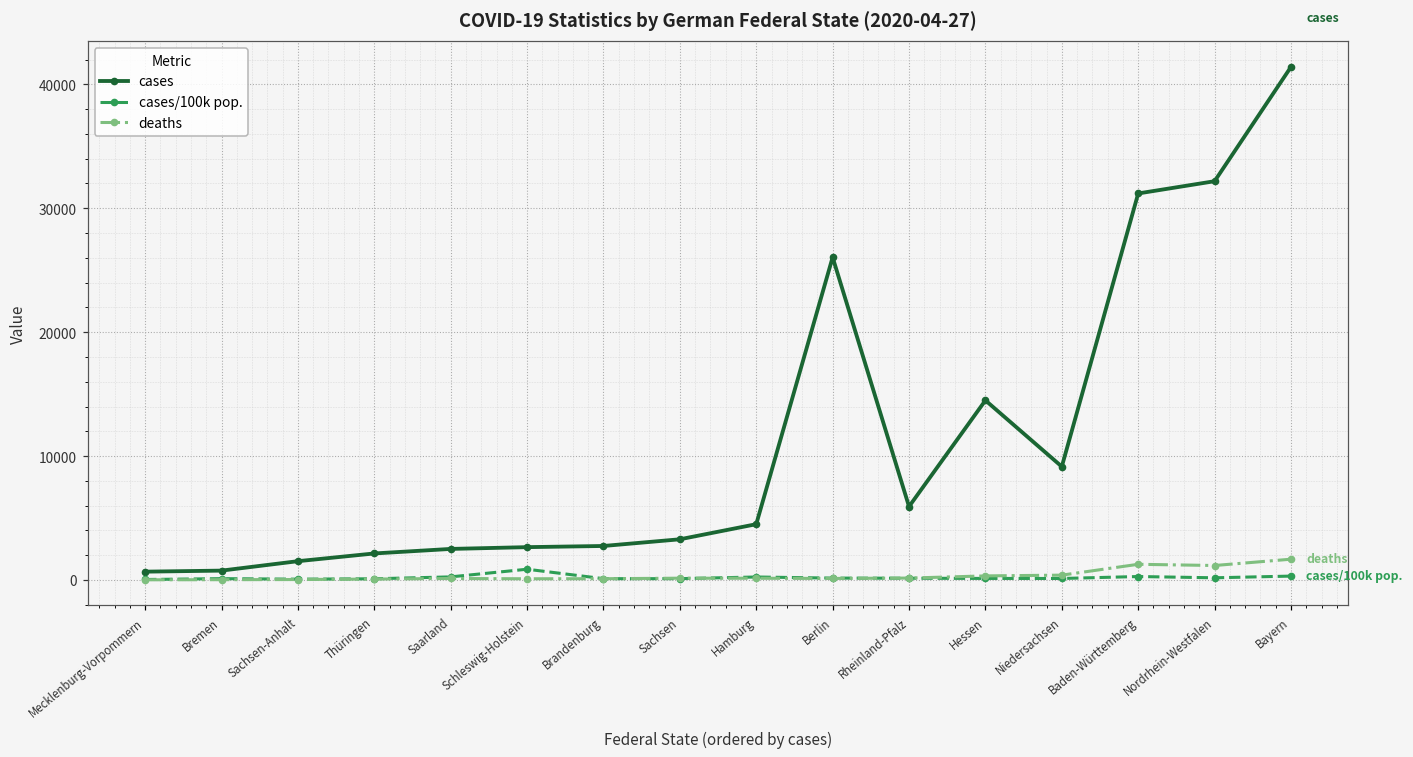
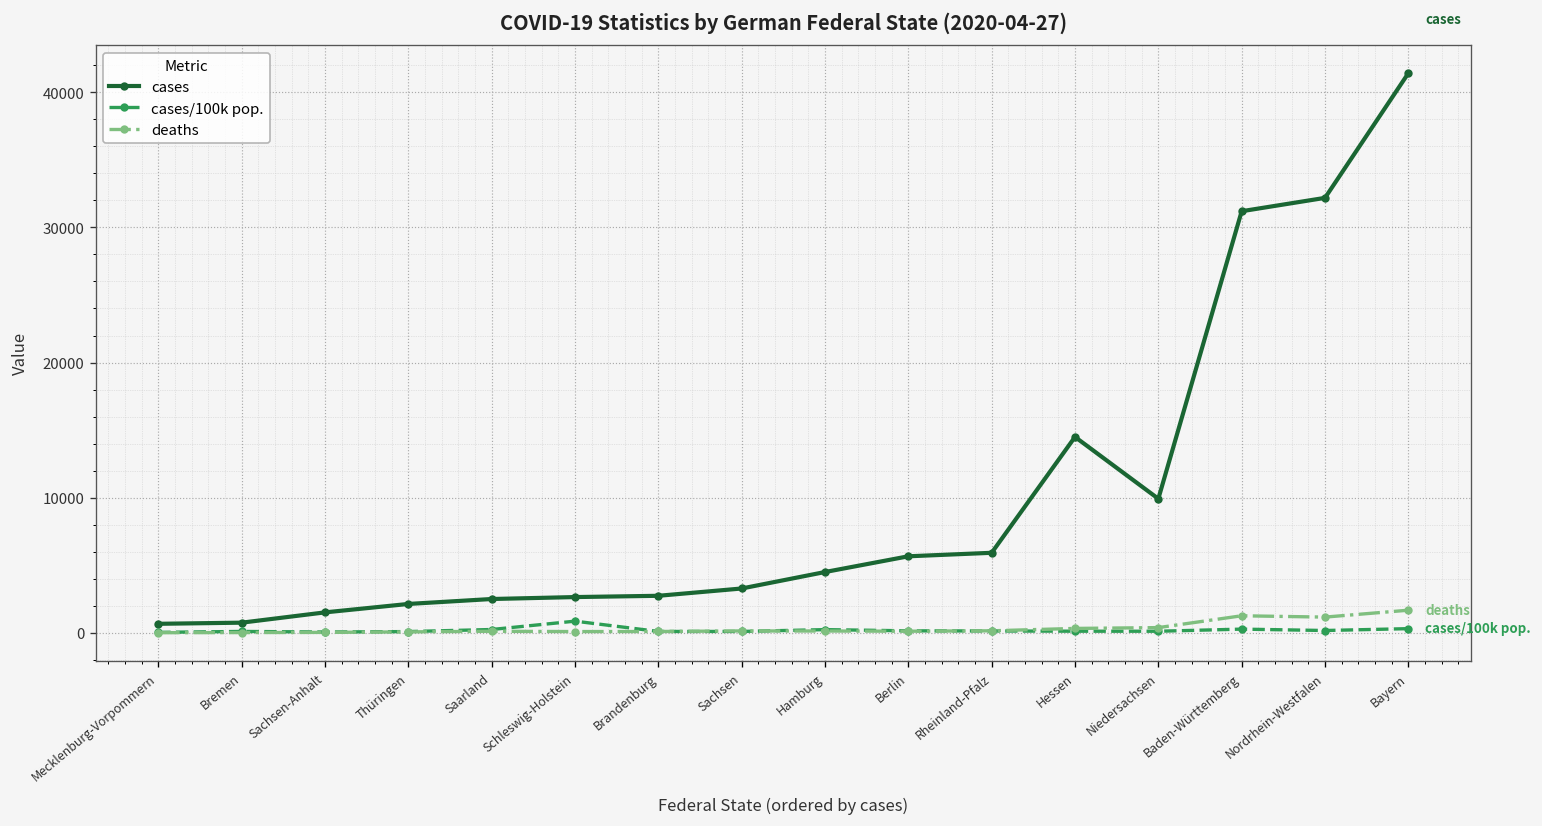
cases, Berlin: 26000 -> 5700
cases, Niedersachsen: 9200 -> 9900
